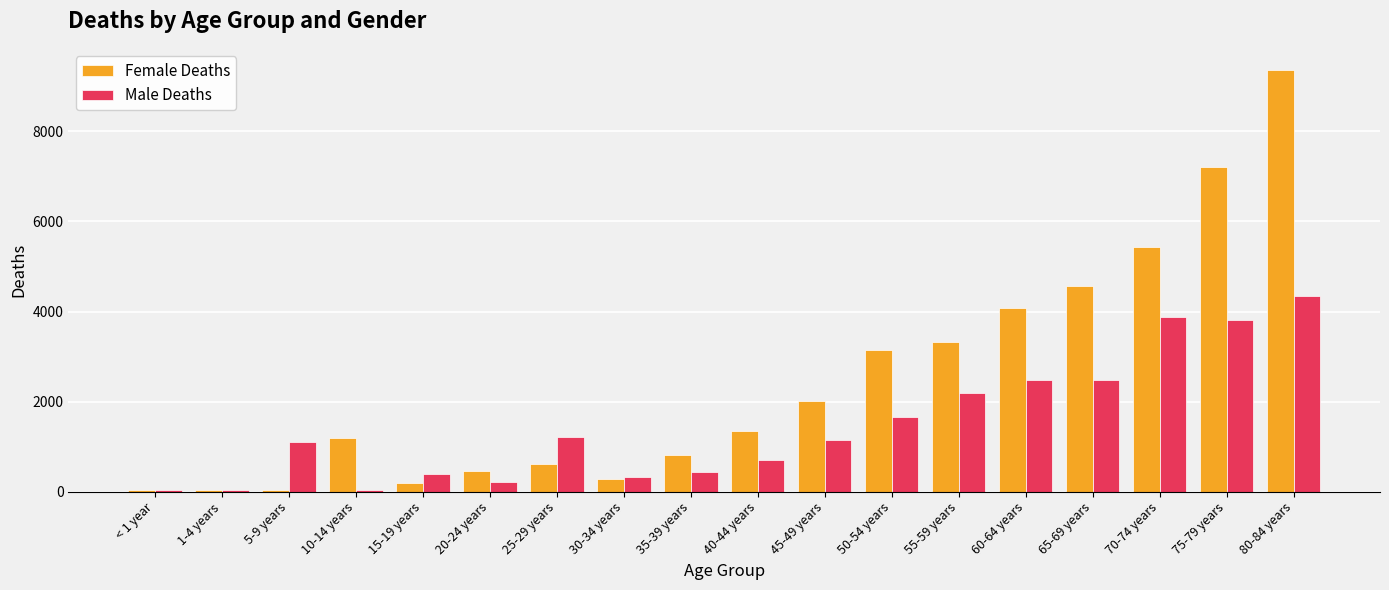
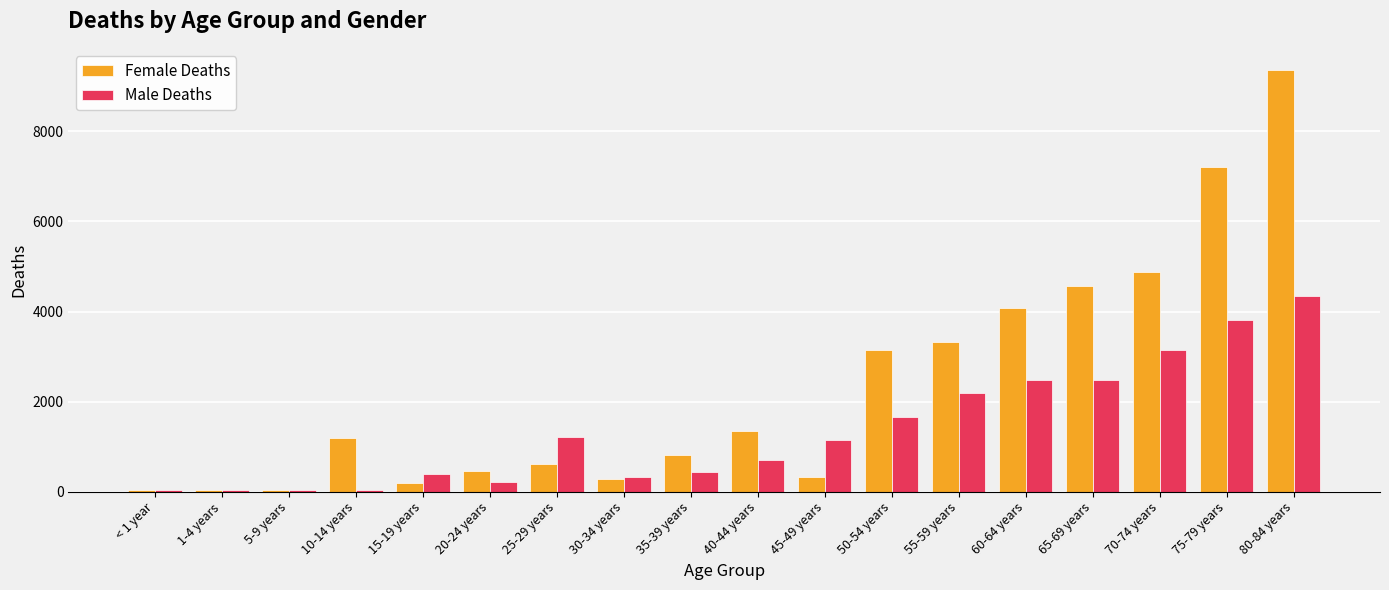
Male Deaths, 5-9 years: 1100 -> 0
Female Deaths, 45-49 years: 2000 -> 300
Female Deaths, 70-74 years: 5400 -> 4900
Male Deaths, 70-74 years: 3900 -> 3100
